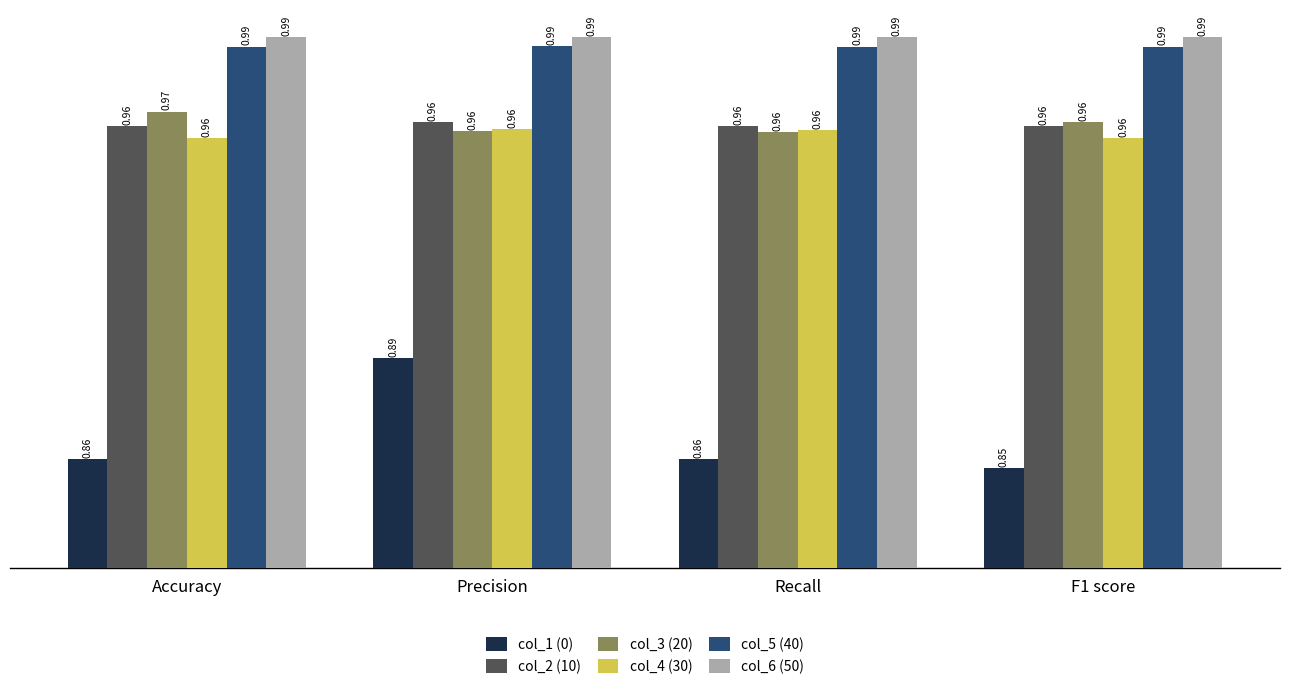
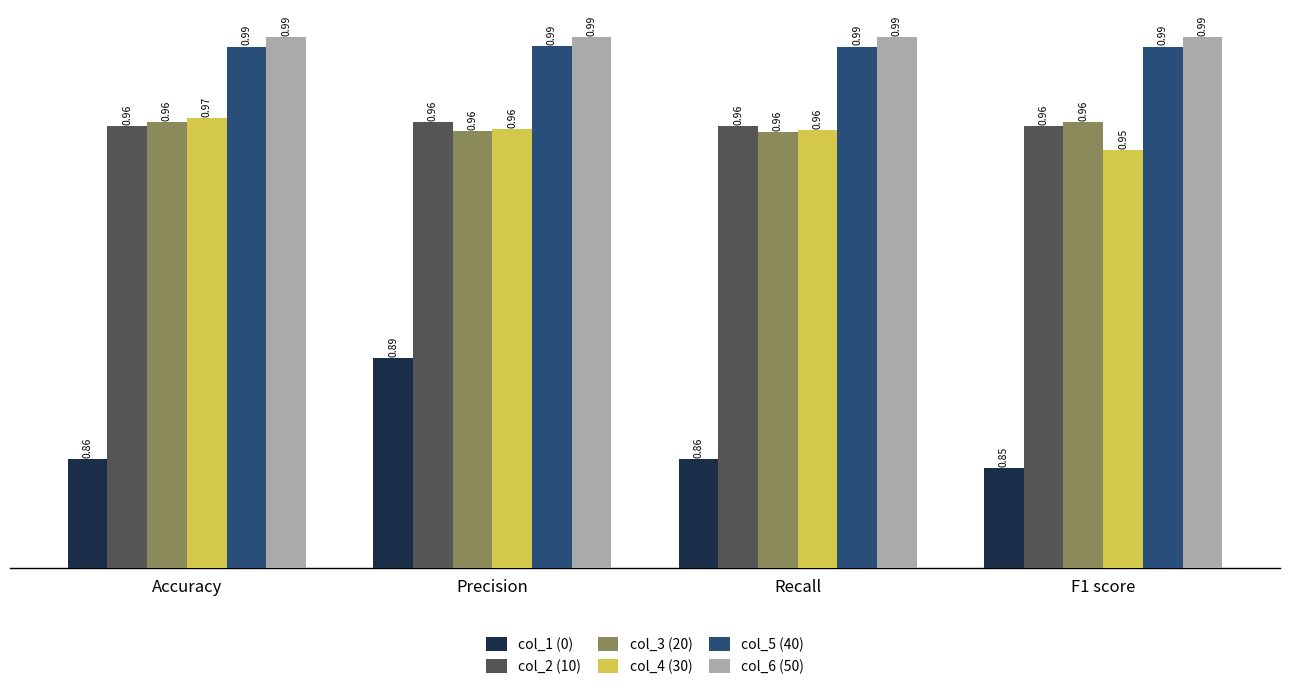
col_3 (20), Accuracy: 0.97 -> 0.96
col_4 (30), Accuracy: 0.96 -> 0.97
col_4 (30), F1 score: 0.96 -> 0.95
